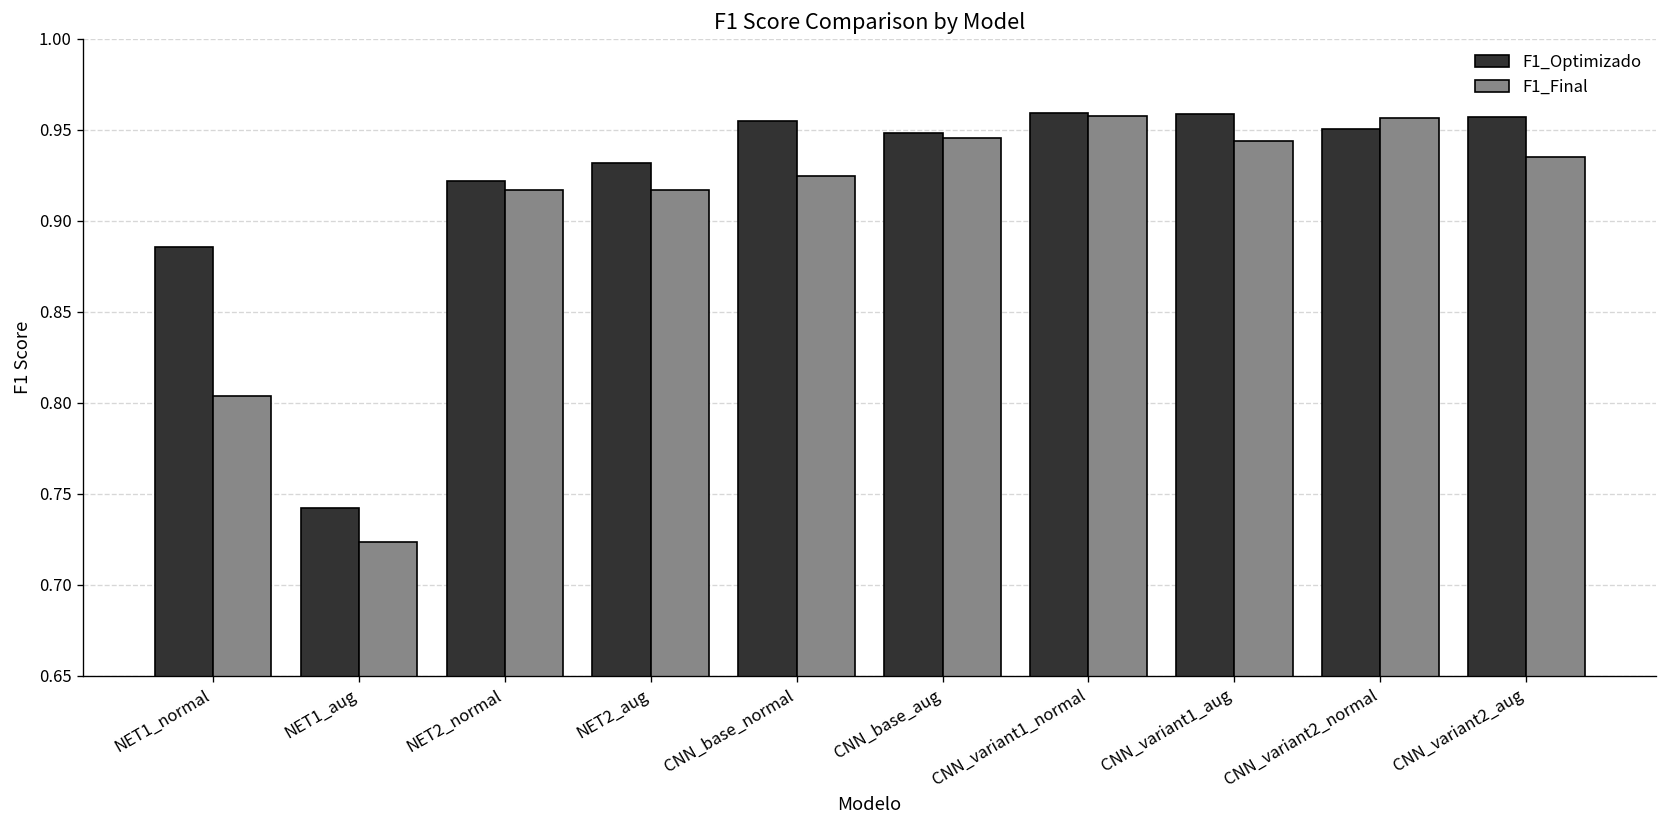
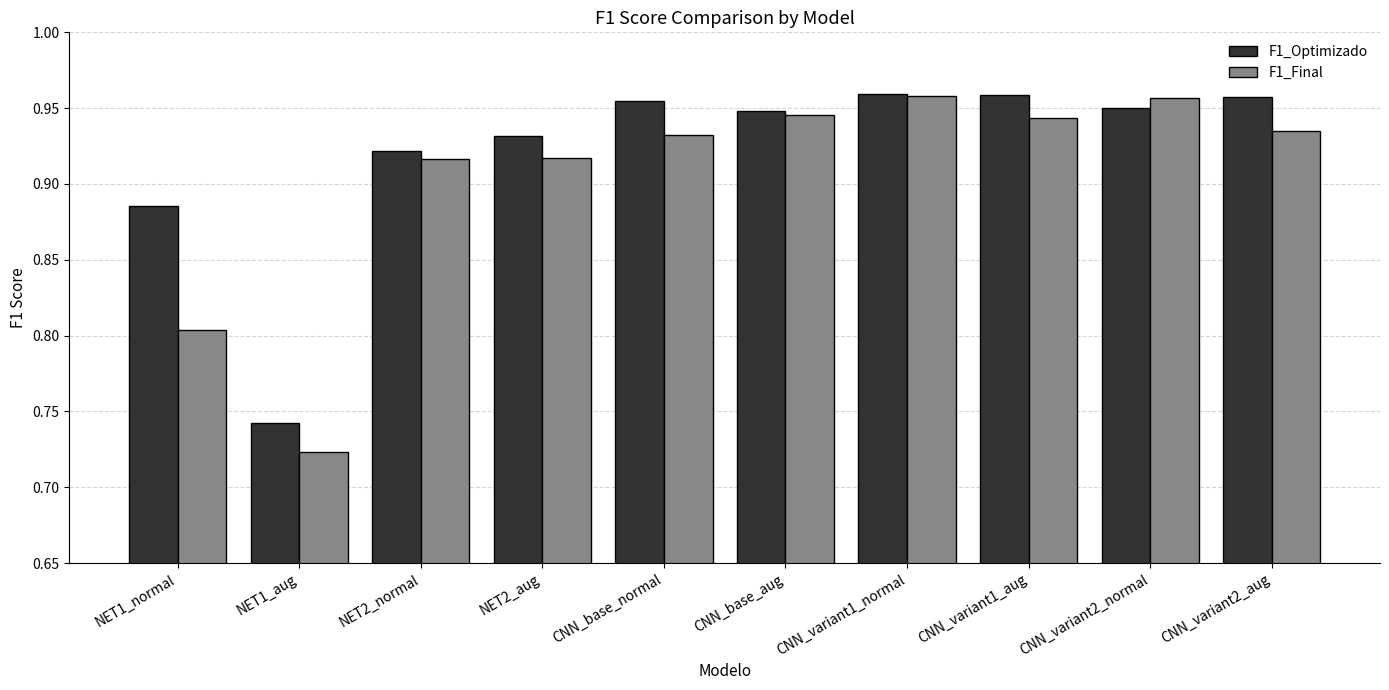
F1_Final, CNN_base_normal: 0.924 -> 0.932
